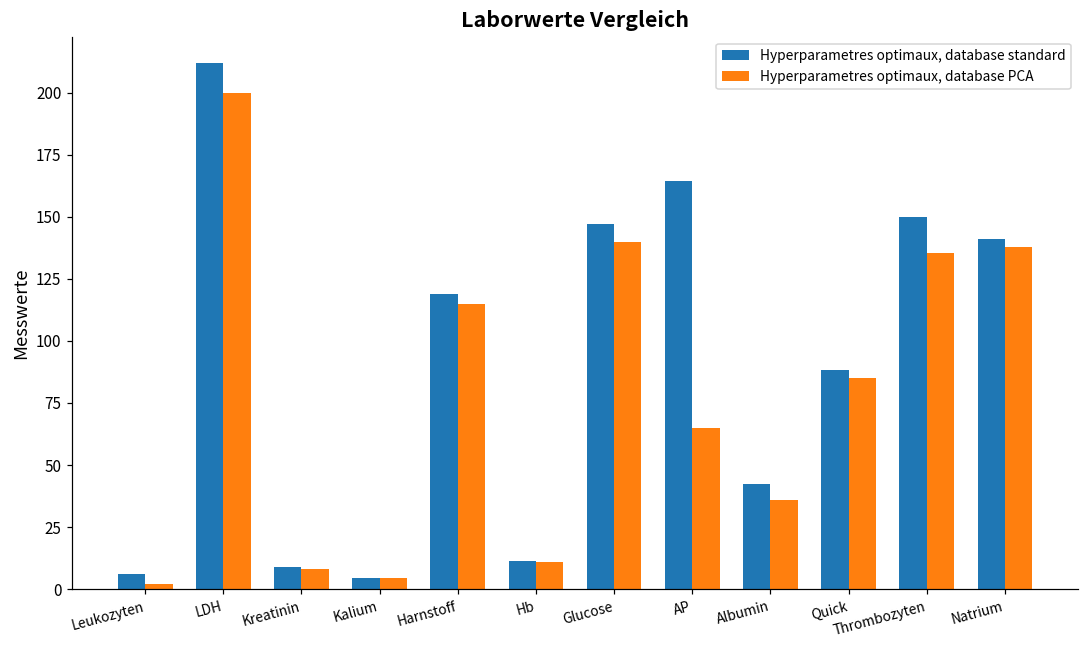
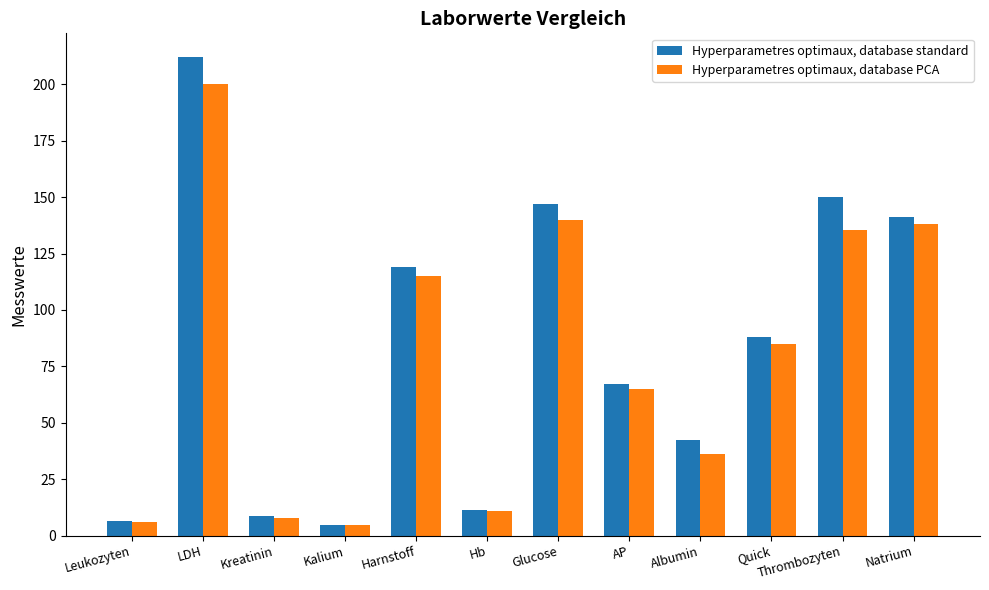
Hyperparametres optimaux, database PCA, Leukozyten: 2 -> 6
Hyperparametres optimaux, database standard, AP: 164 -> 67
